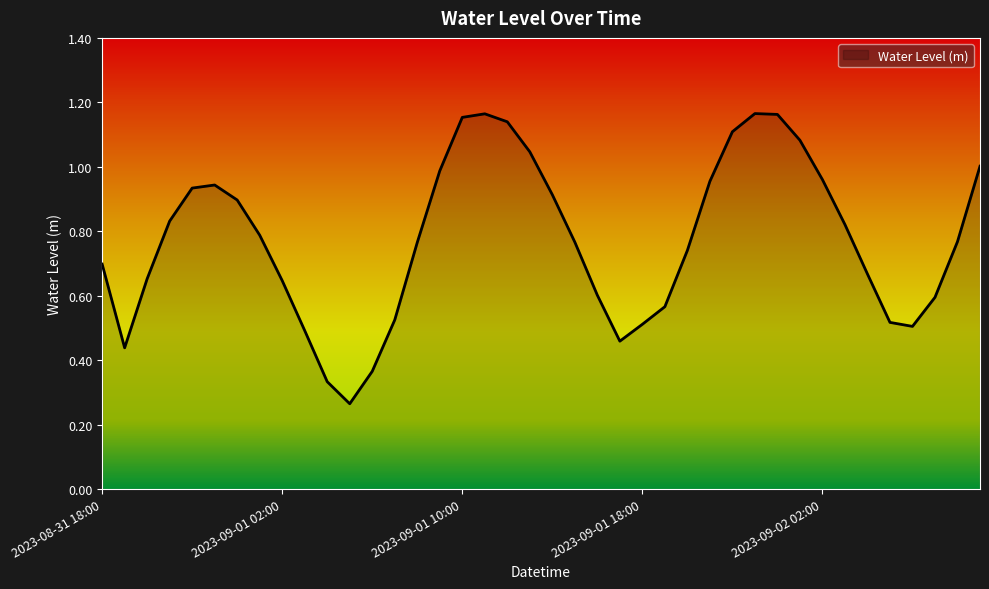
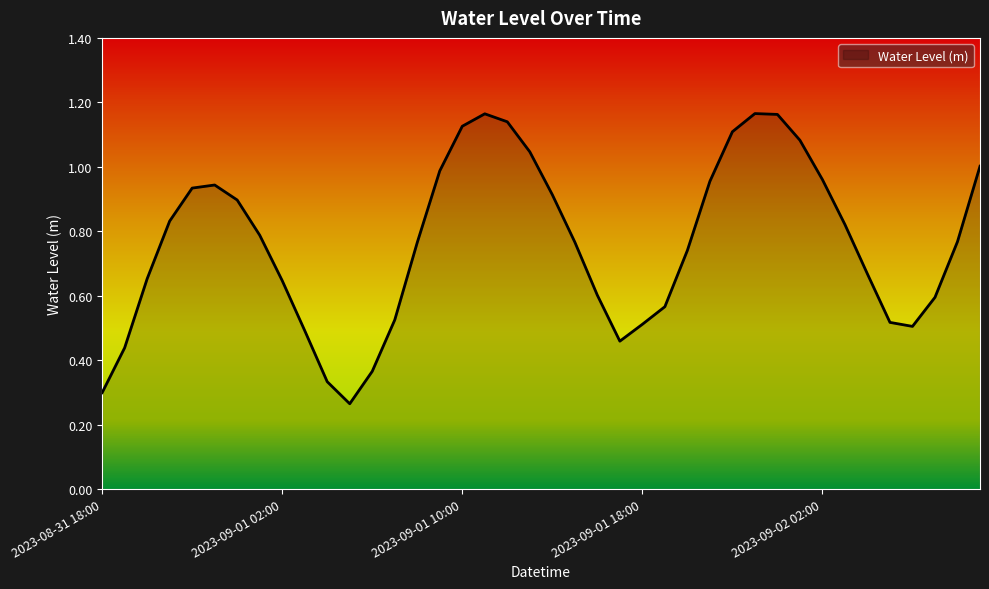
2023-08-31 18:00: 0.70 -> 0.30
2023-09-01 10:00: 1.15 -> 1.13
